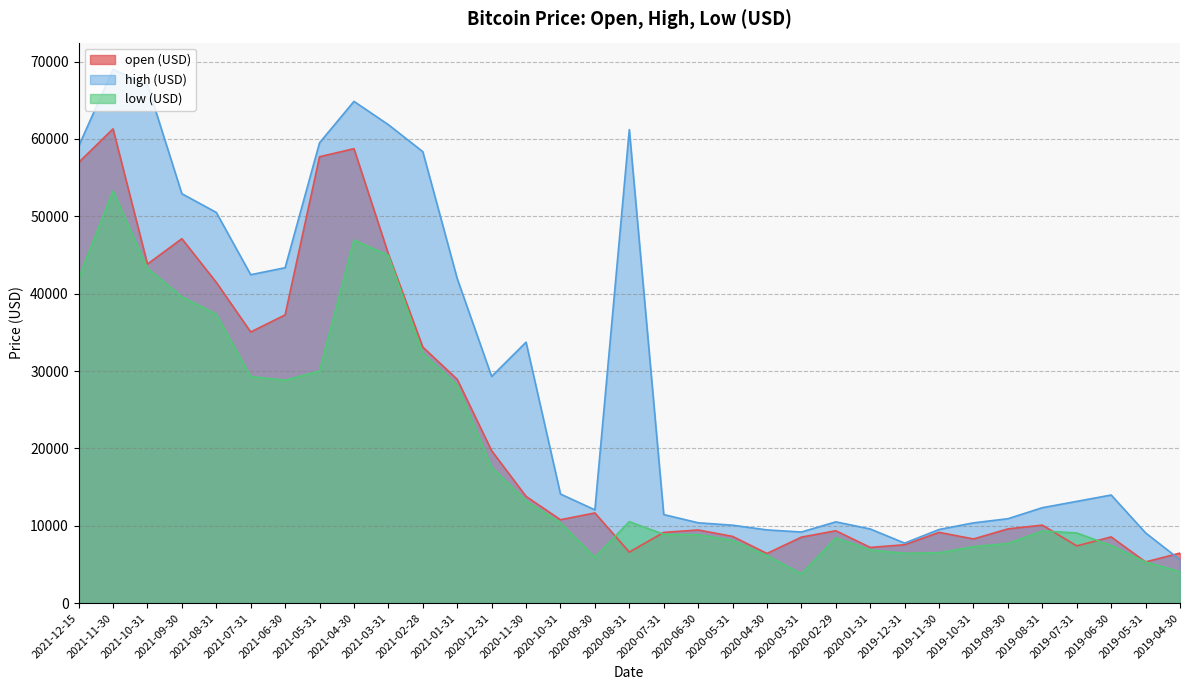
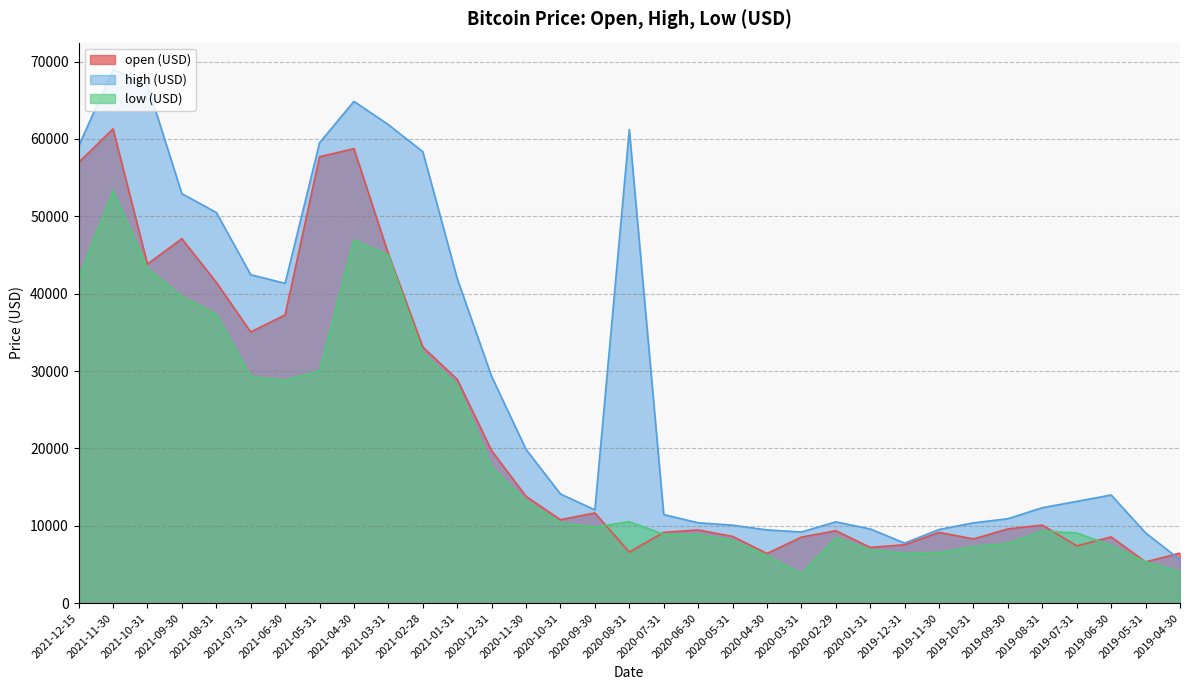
high (USD), 2021-06-30: 43000 -> 41000
high (USD), 2020-11-30: 34000 -> 20000
low (USD), 2020-09-30: 6000 -> 10000
